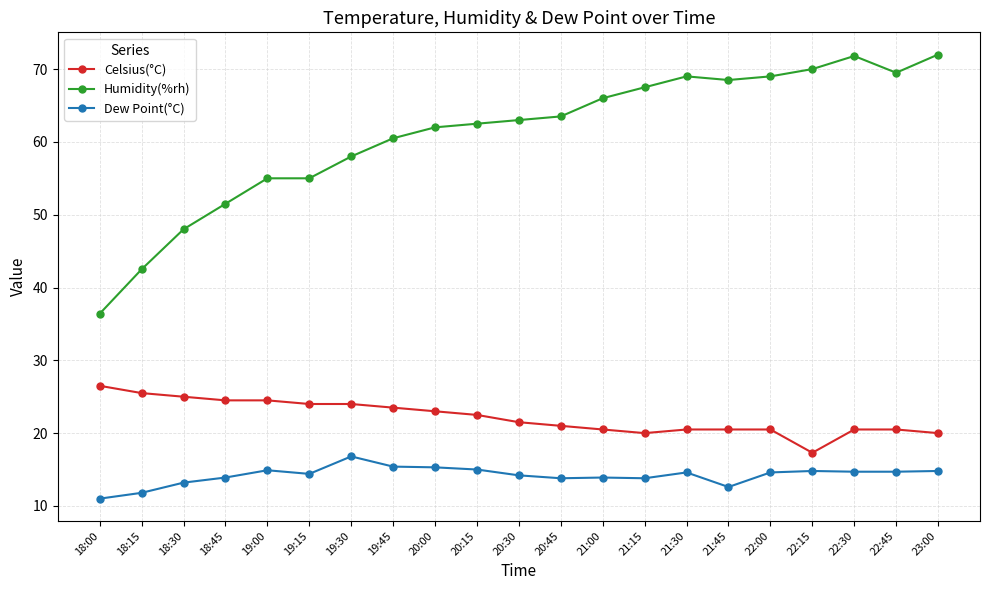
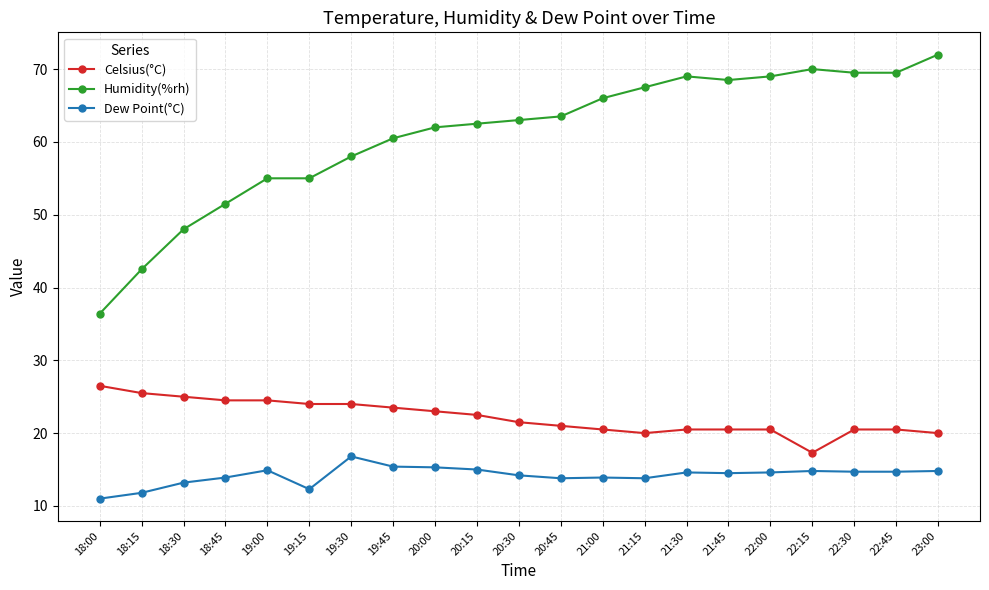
Dew Point(°C), 19:15: 14 -> 12
Dew Point(°C), 21:45: 13 -> 15
Humidity(%rh), 22:30: 72 -> 70
